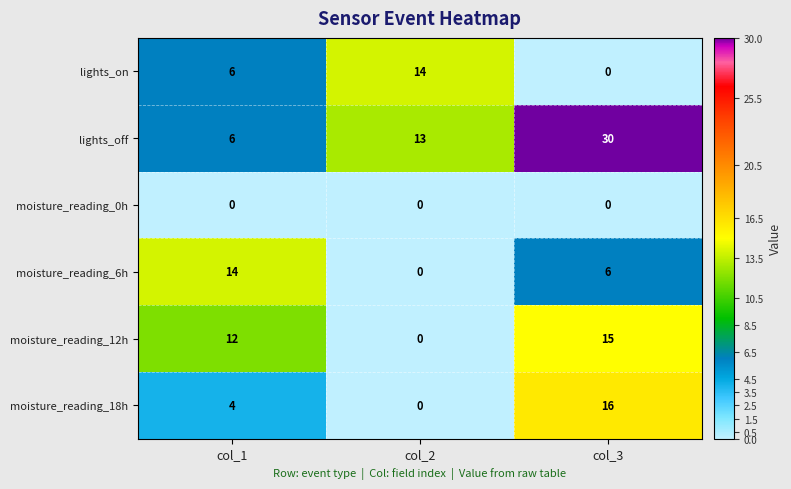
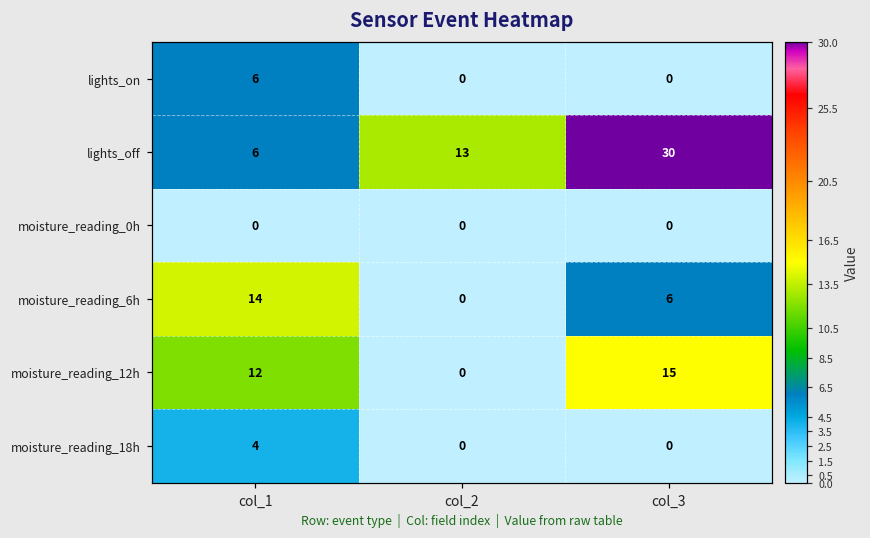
lights_on, col_2: 14 -> 0
moisture_reading_18h, col_3: 16 -> 0
